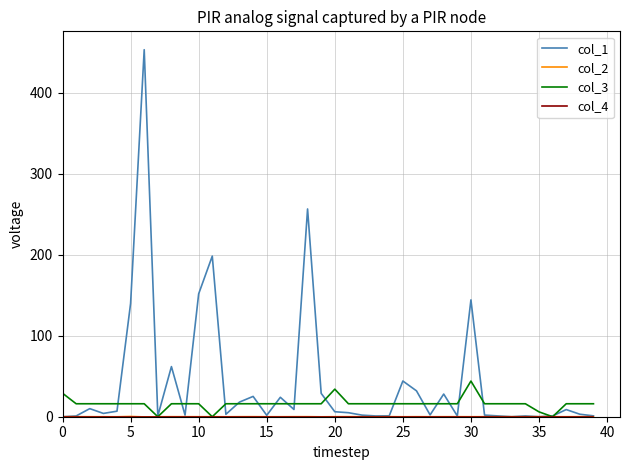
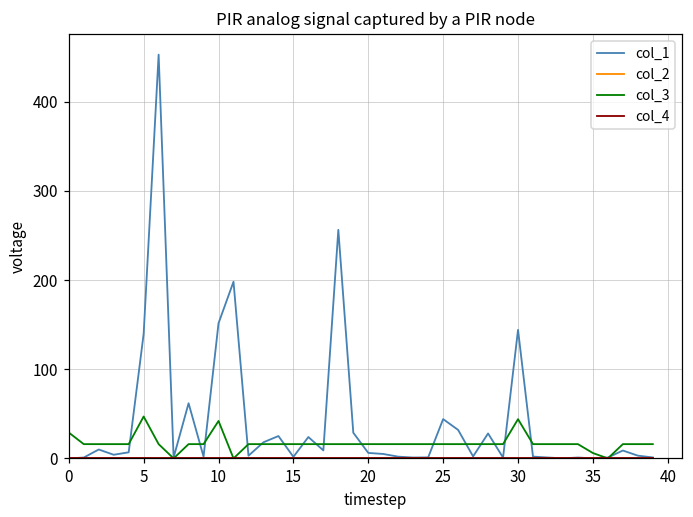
col_3, 5: 20 -> 50
col_3, 10: 20 -> 40
col_3, 20: 30 -> 20
